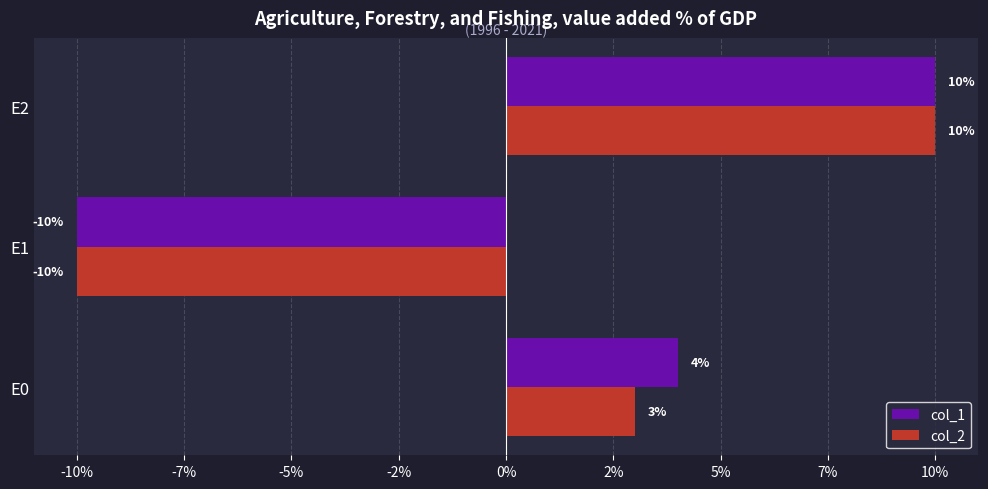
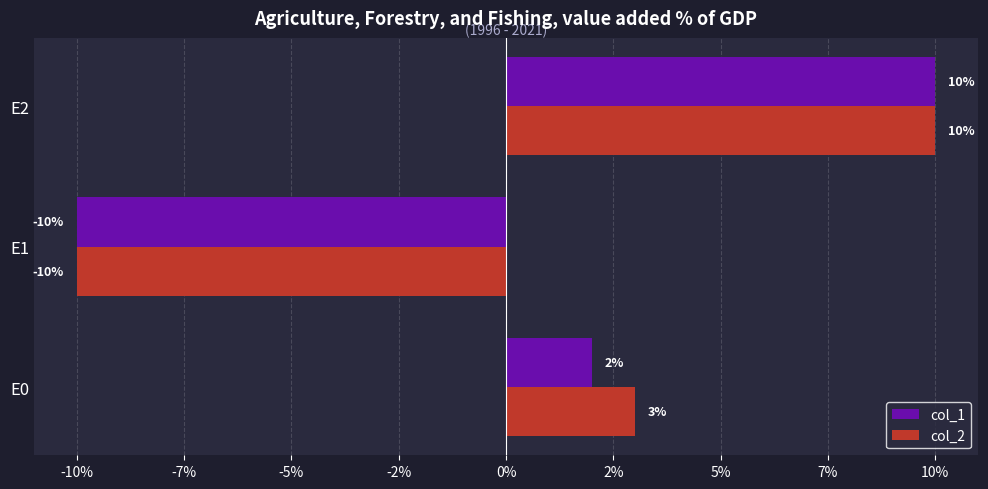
col_1, E0: 4% -> 2%
